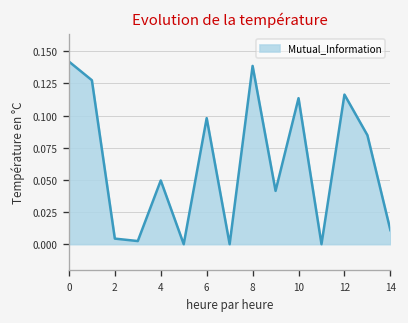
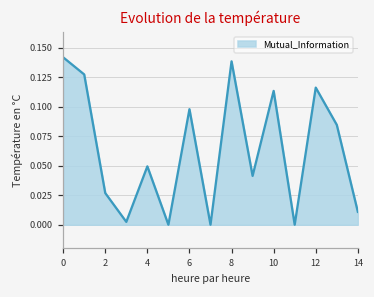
2: 0.004 -> 0.027
